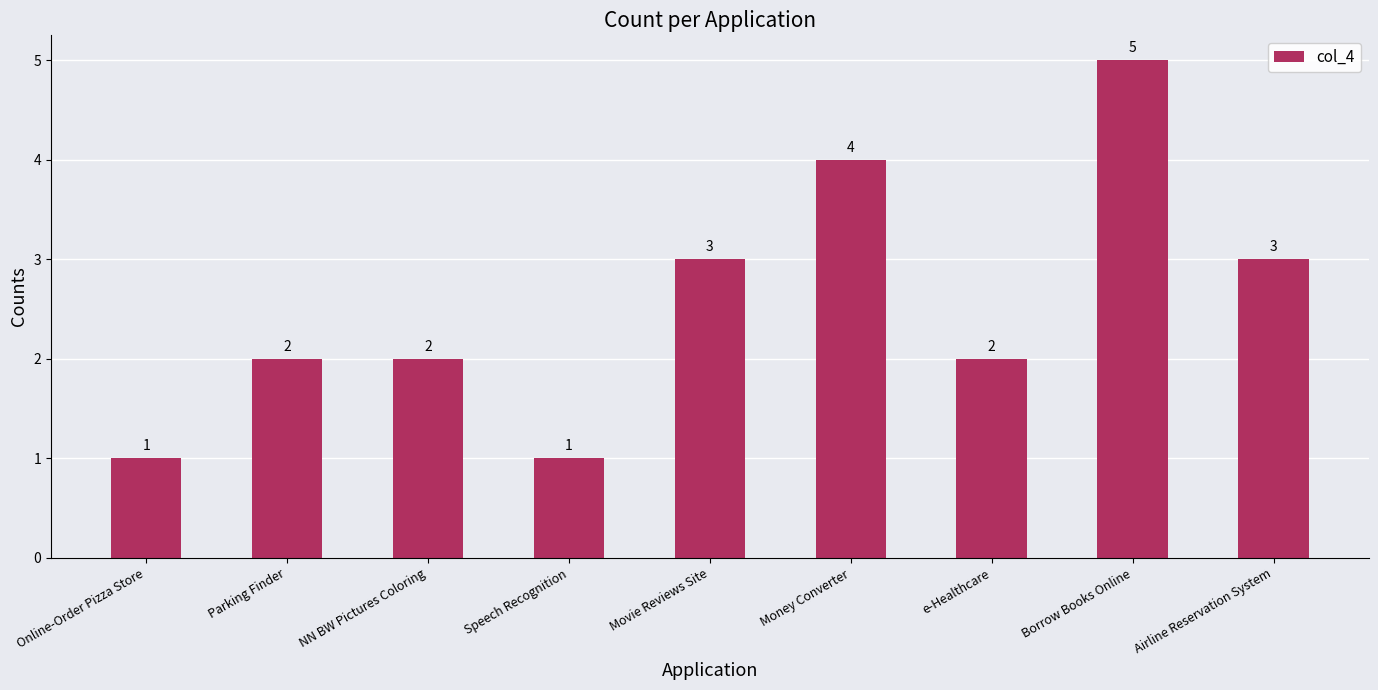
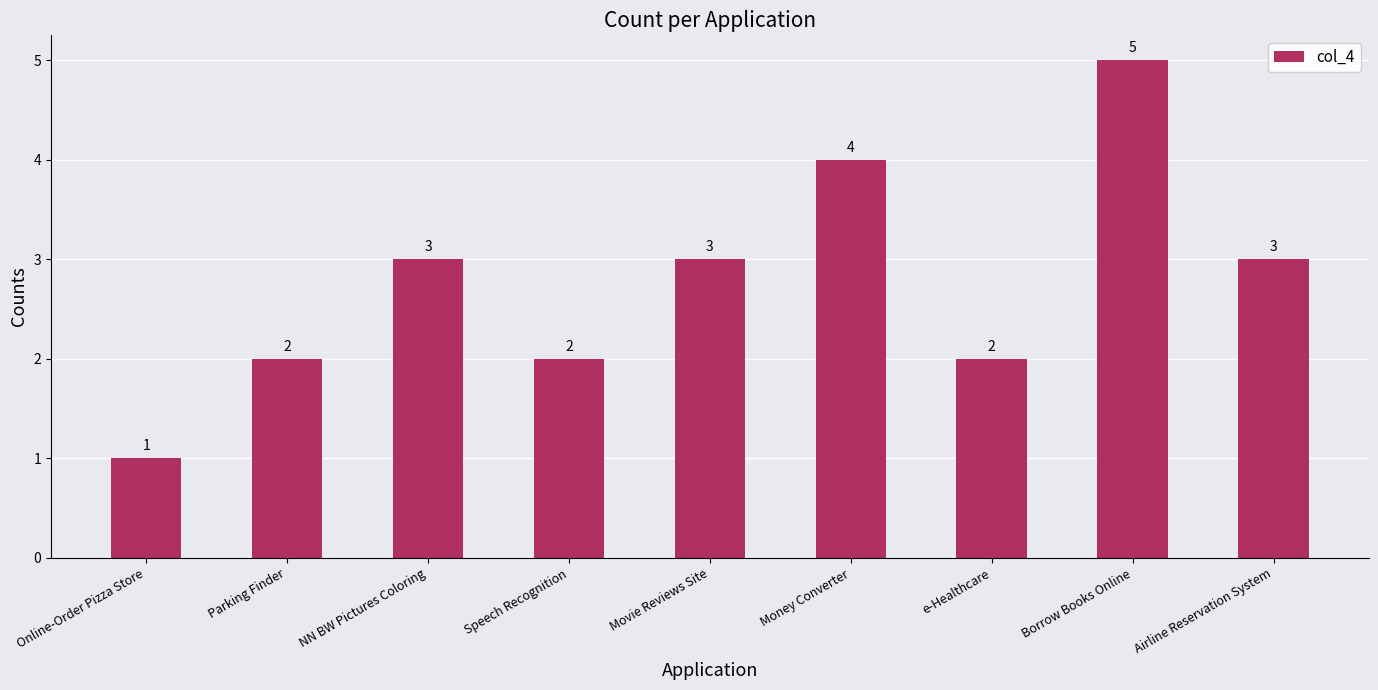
NN BW Pictures Coloring: 2 -> 3
Speech Recognition: 1 -> 2
